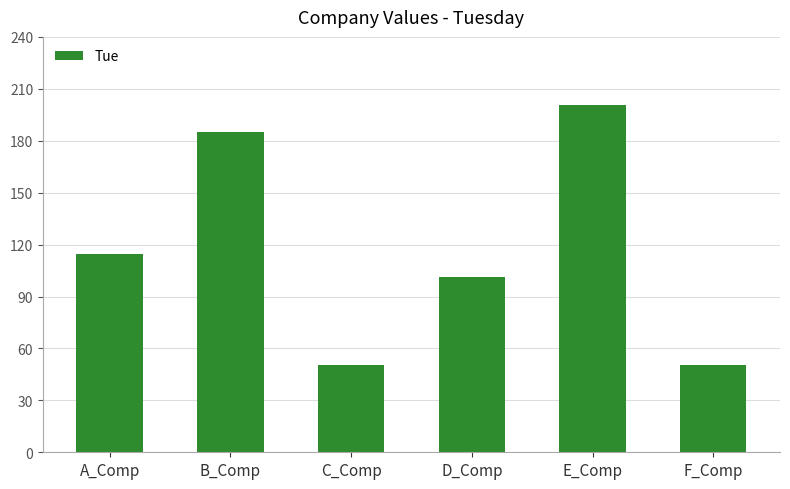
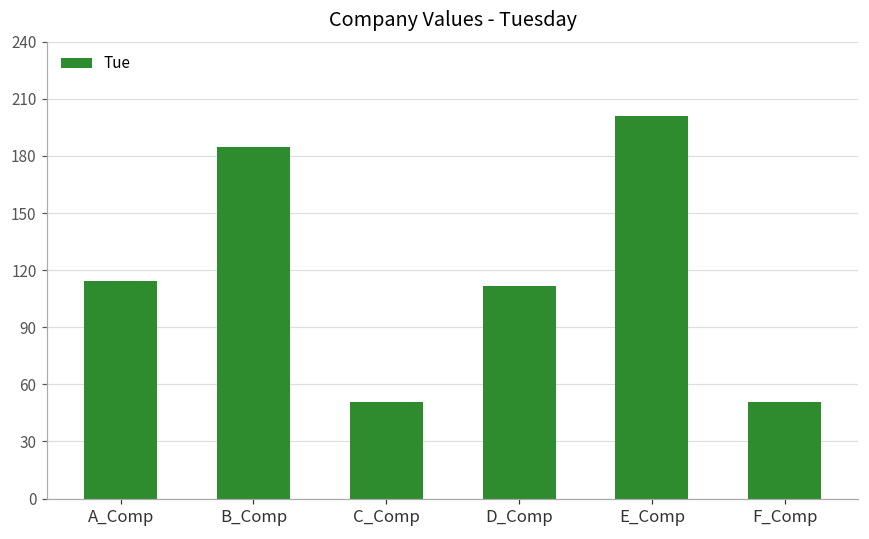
D_Comp: 101 -> 112
